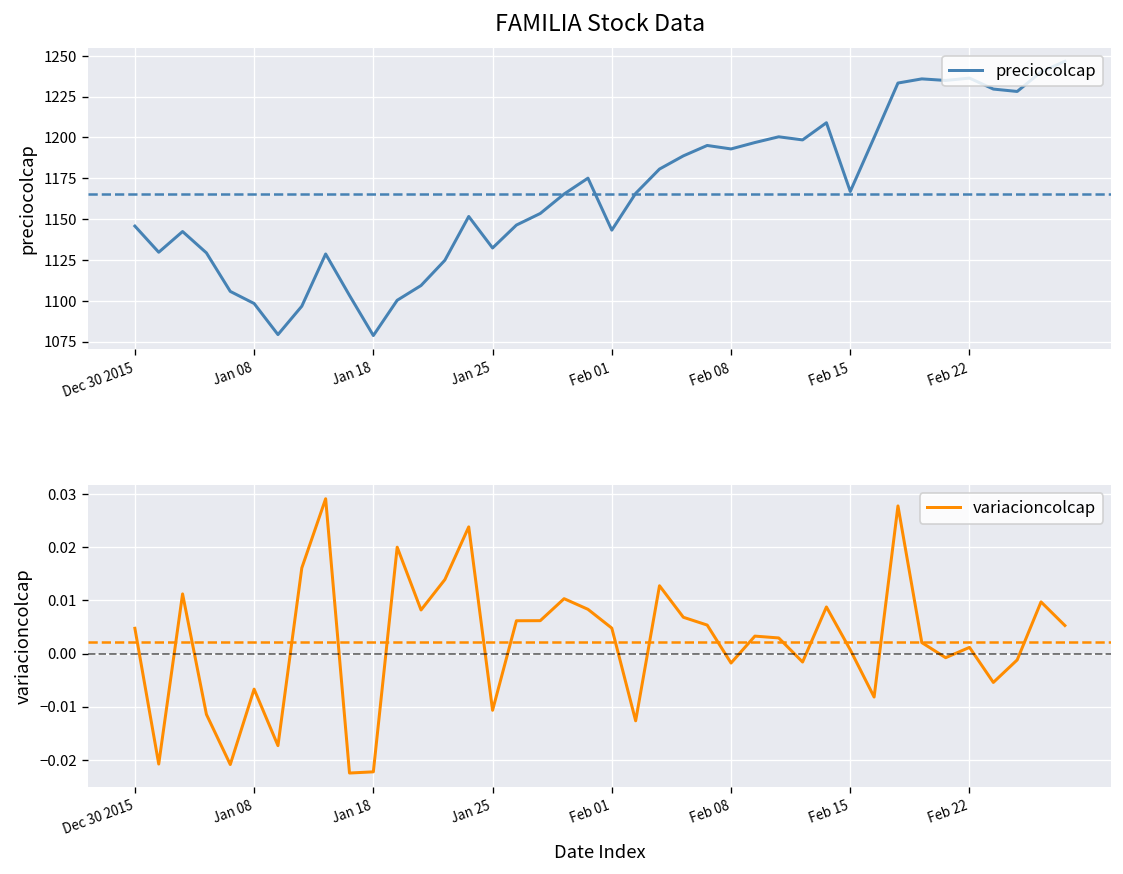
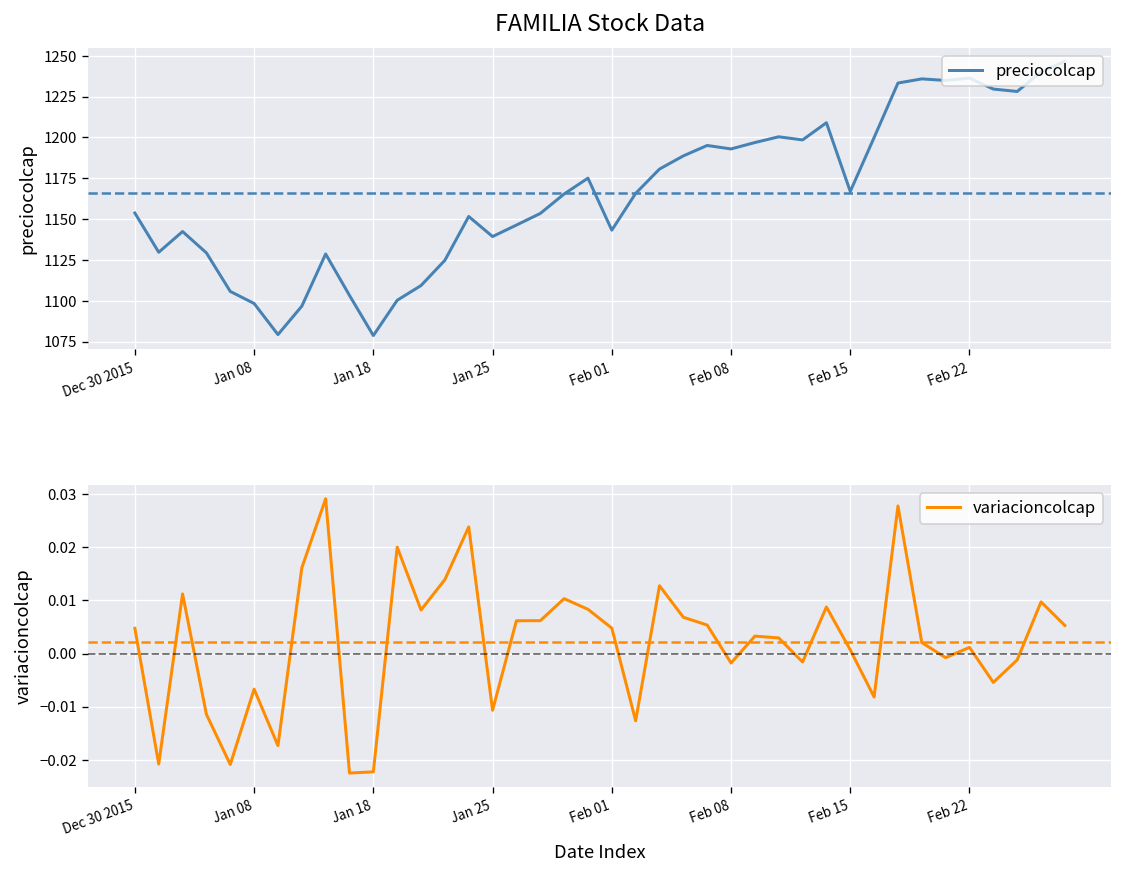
FAMILIA Stock Data, Dec 30 2015: 1146 -> 1154
FAMILIA Stock Data, Jan 25: 1132 -> 1139
